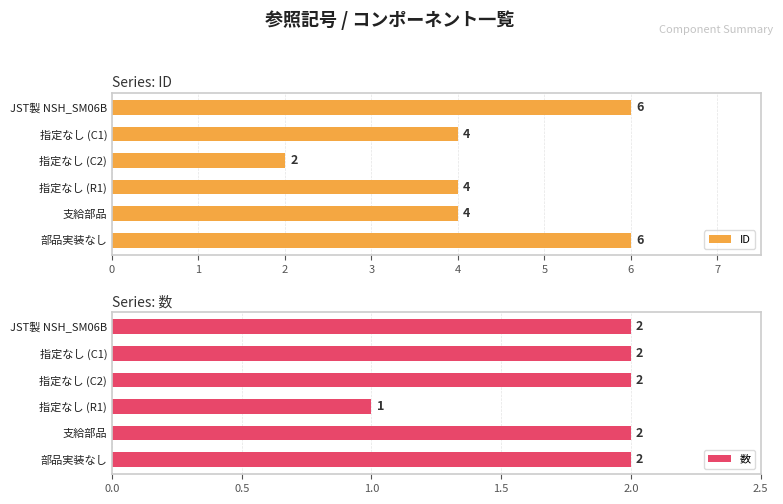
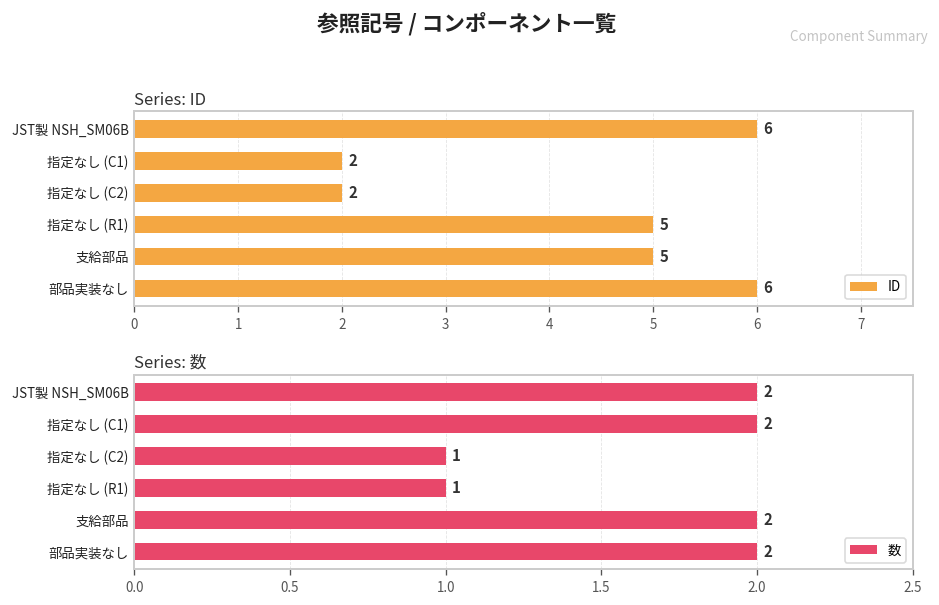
Series: ID, 指定なし (C1): 4 -> 2
Series: ID, 指定なし (R1): 4 -> 5
Series: ID, 支給部品: 4 -> 5
Series: 数, 指定なし (C2): 2 -> 1
